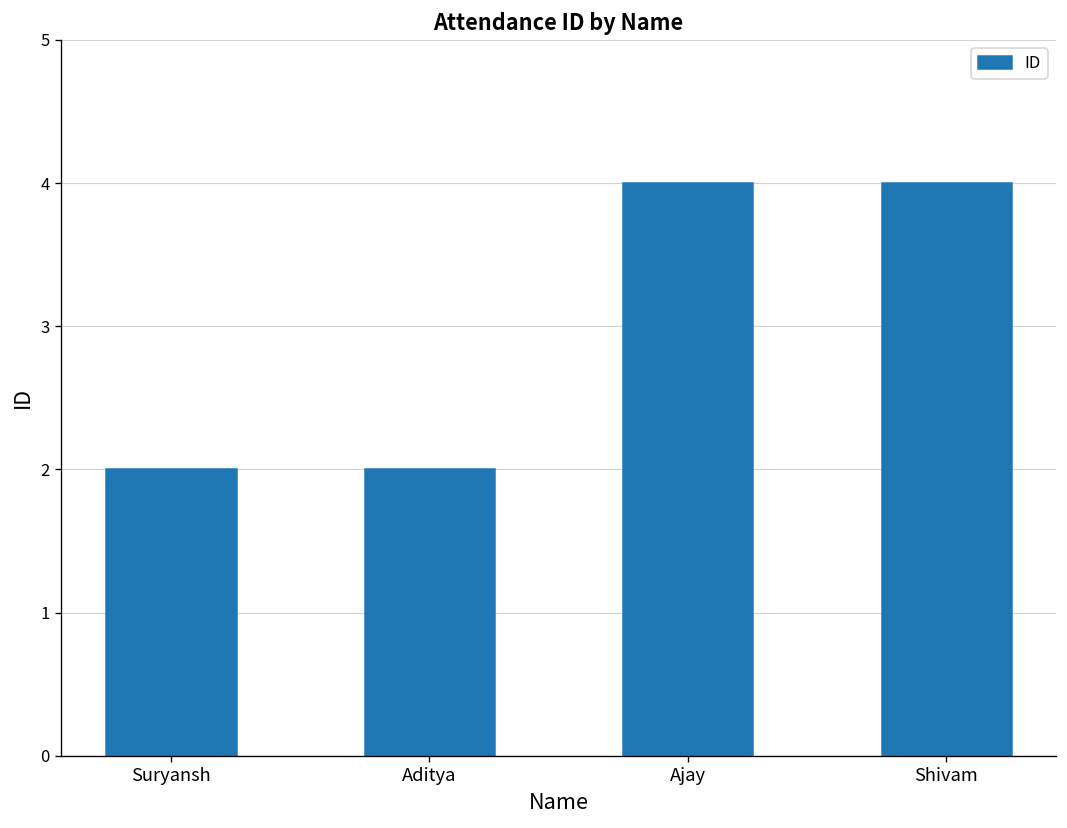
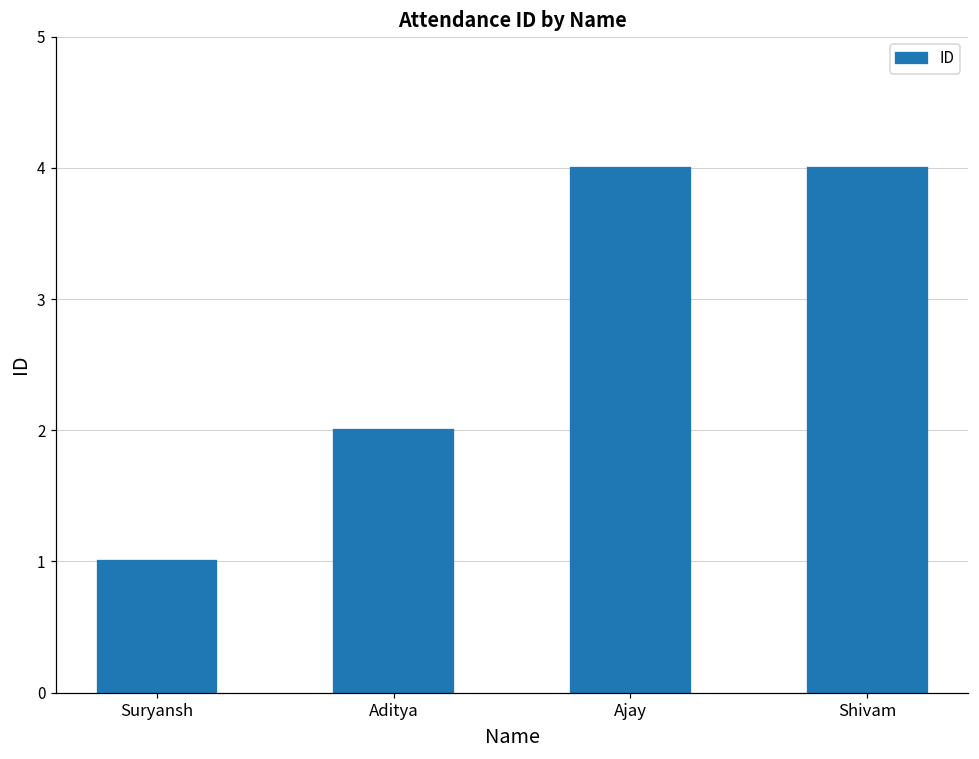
Suryansh: 2 -> 1
